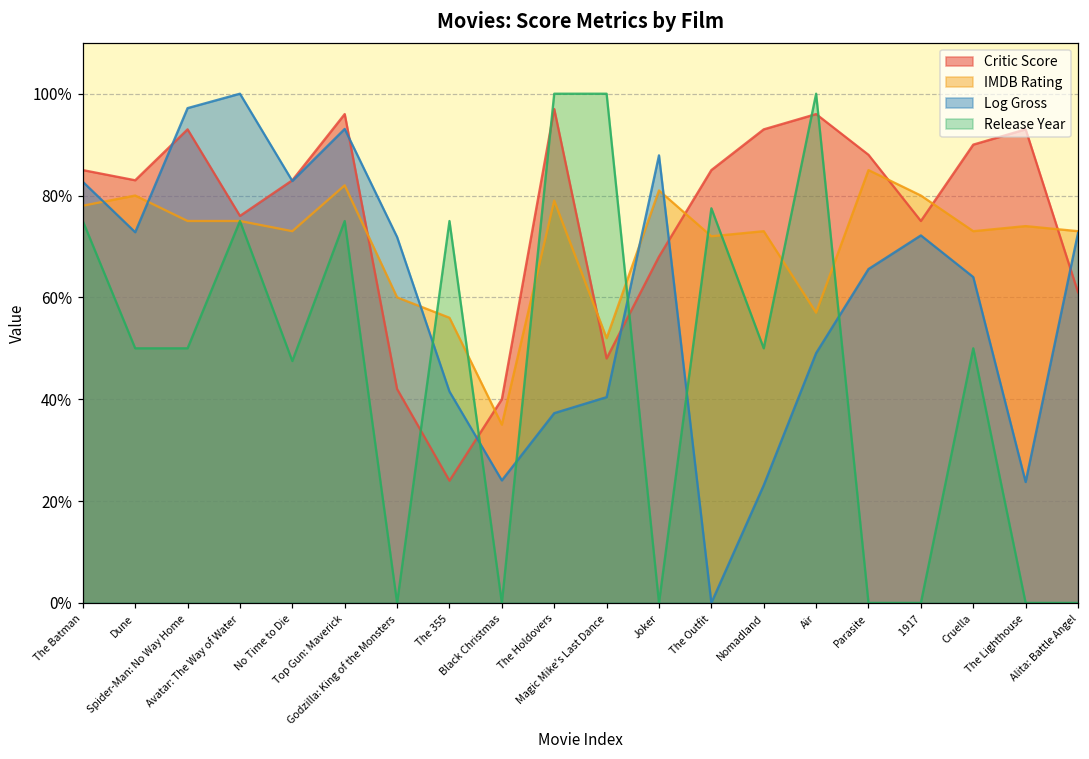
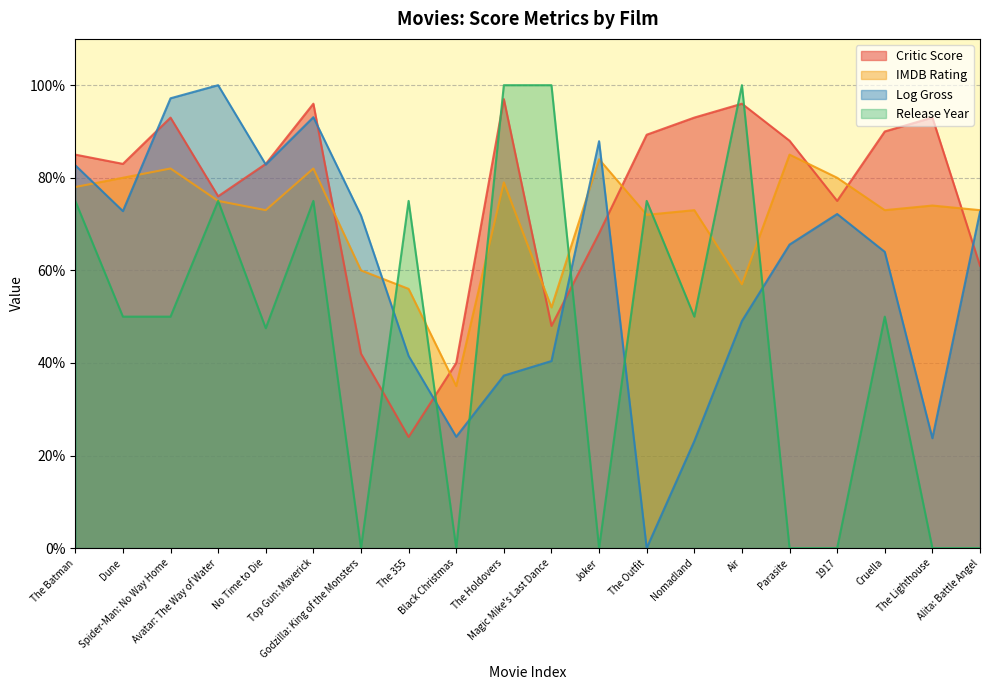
IMDB Rating, Spider-Man: No Way Home: 75% -> 82%
IMDB Rating, Joker: 81% -> 84%
Critic Score, The Outfit: 85% -> 89%
Release Year, The Outfit: 77% -> 75%
